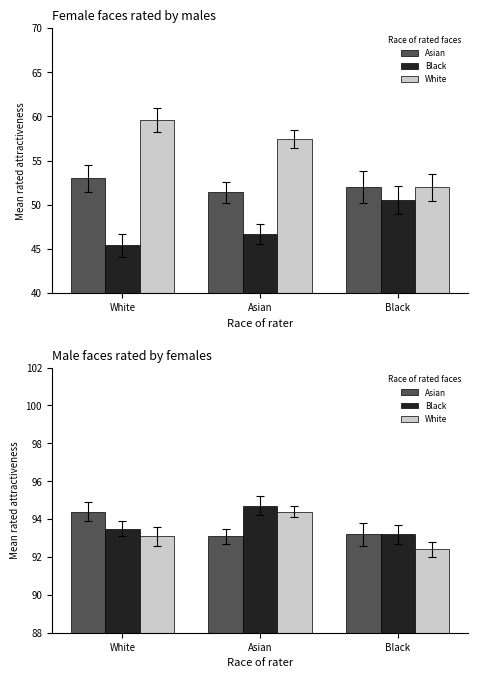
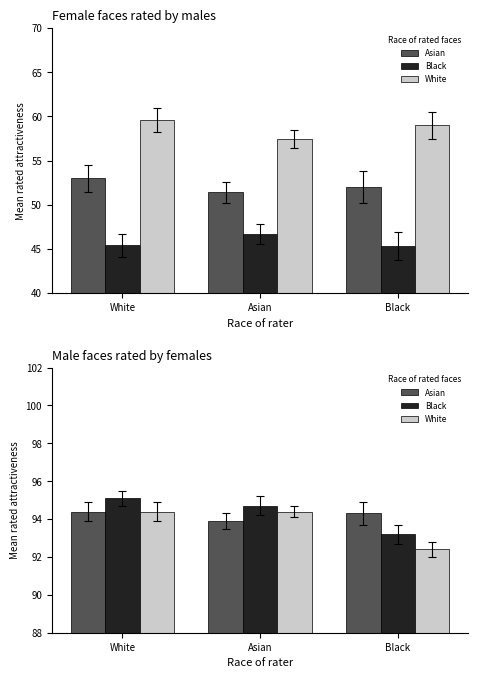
Female faces rated by males, Black, Black: 51 -> 45
Female faces rated by males, White, Black: 52 -> 59
Male faces rated by females, Black, White: 93.5 -> 95.1
Male faces rated by females, White, White: 93.1 -> 94.4
Male faces rated by females, Asian, Asian: 93.1 -> 93.9
Male faces rated by females, Asian, Black: 93.2 -> 94.3
